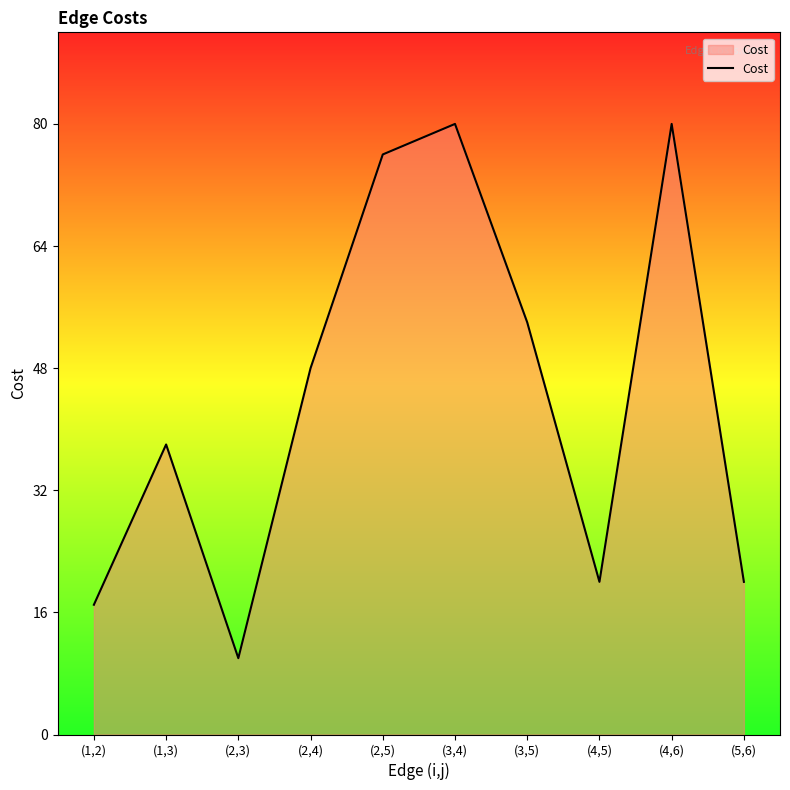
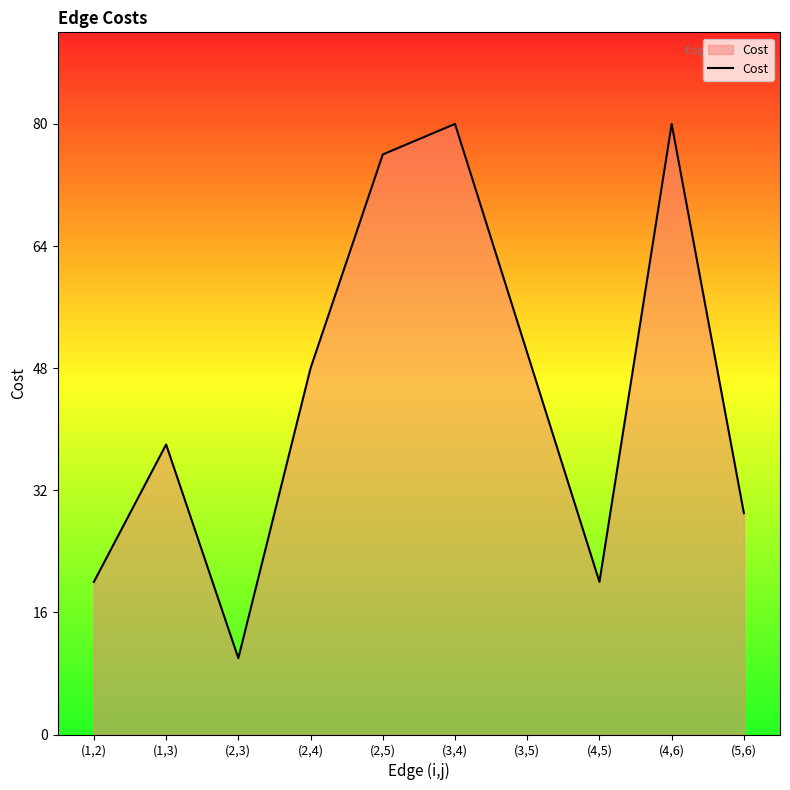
(1,2): 17 -> 20
(3,5): 54 -> 50
(5,6): 20 -> 29
